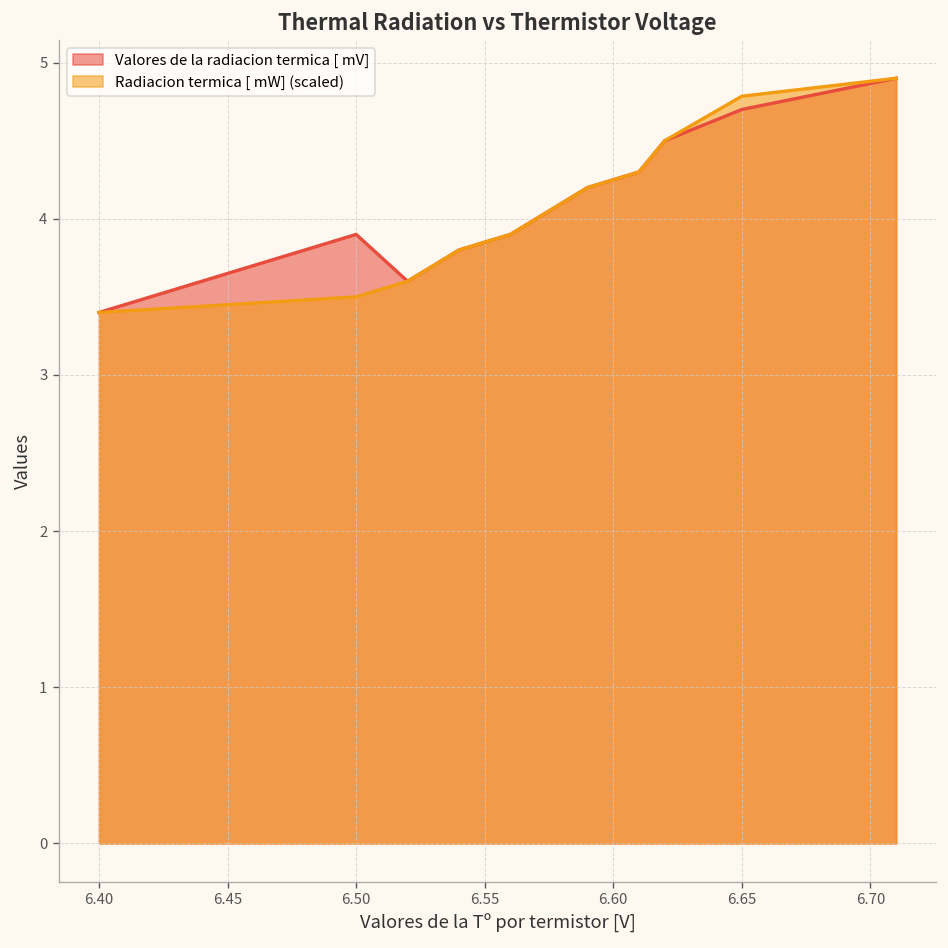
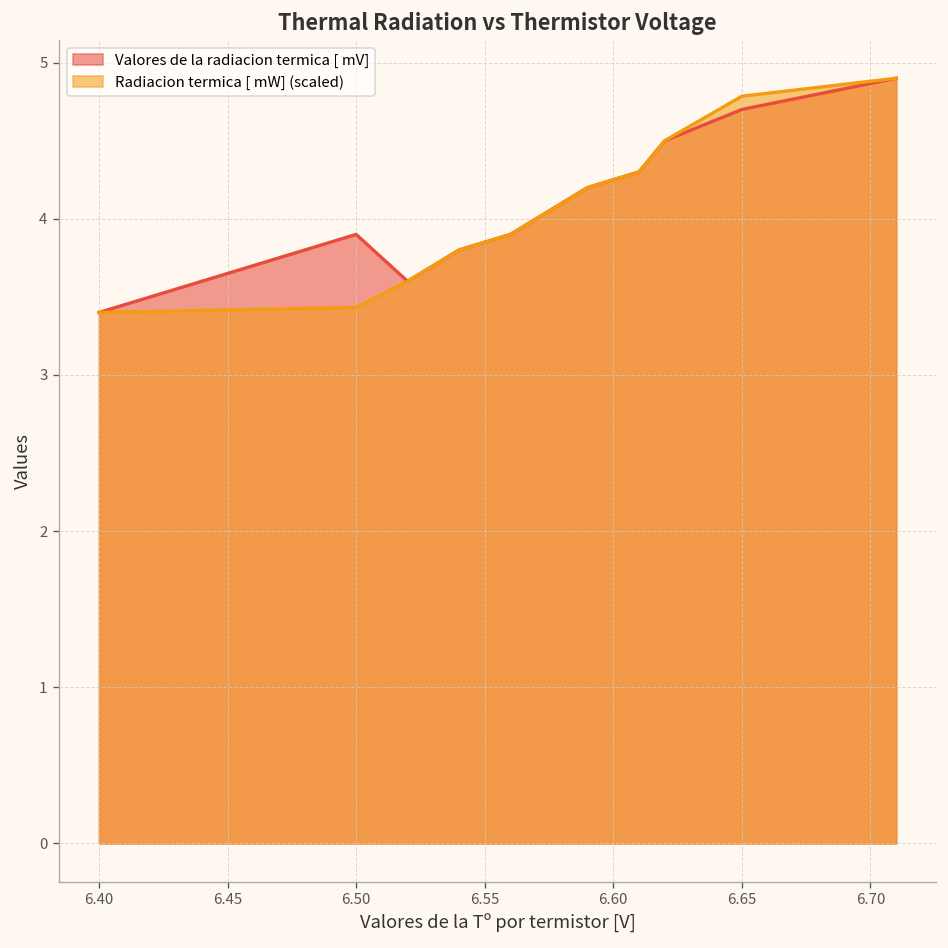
Radiacion termica [ mW] (scaled), 6.50: 3.50 -> 3.43
